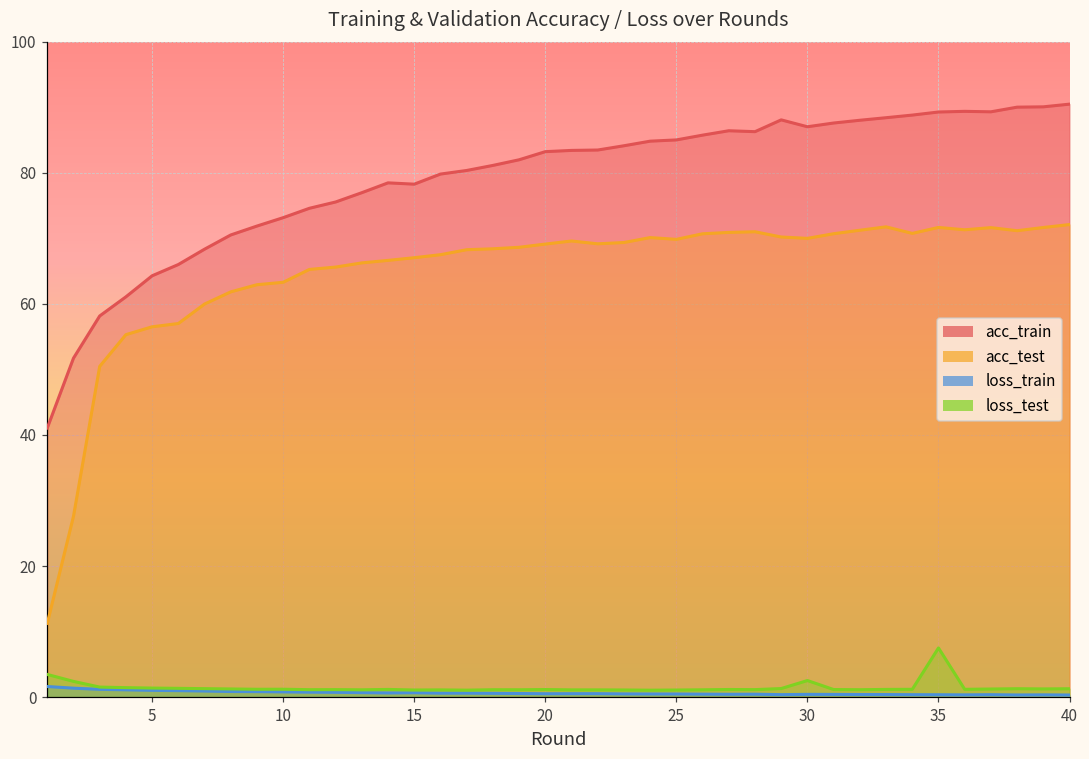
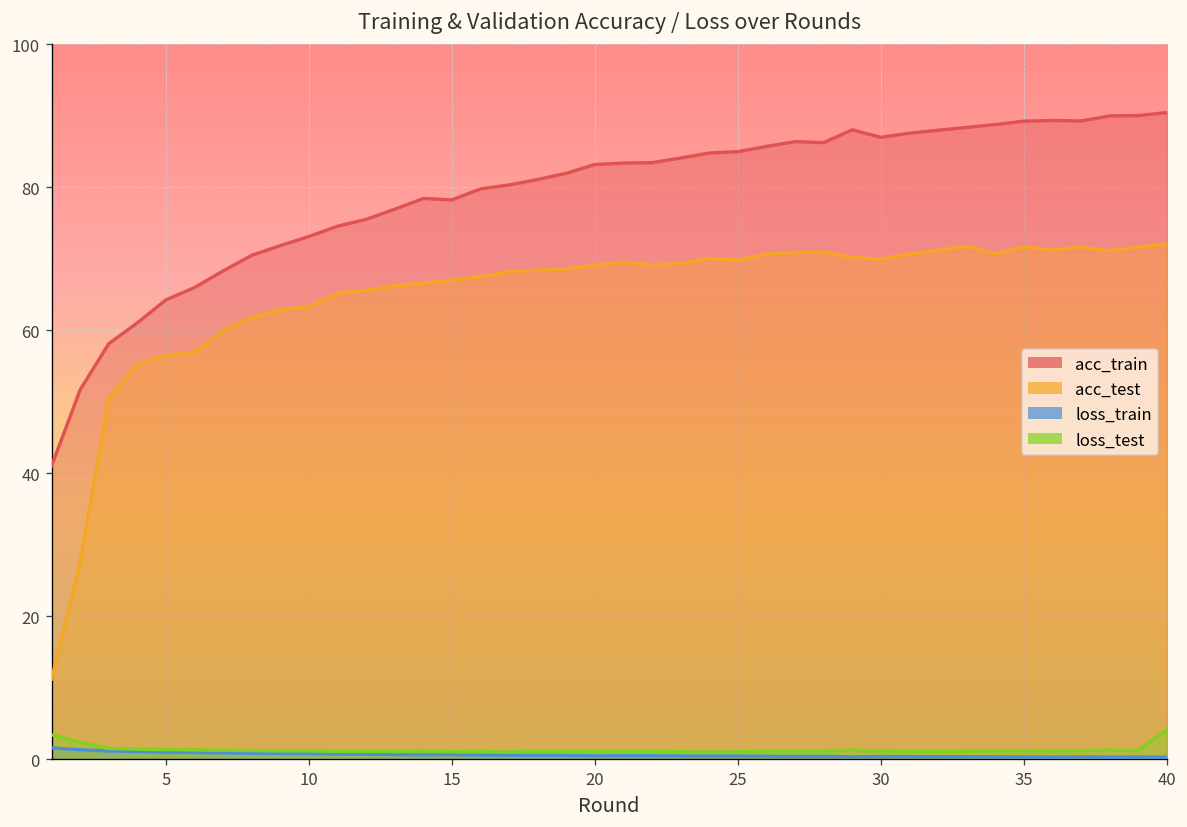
loss_test, 30: 3 -> 1
loss_test, 35: 7 -> 1
loss_test, 40: 1 -> 4
